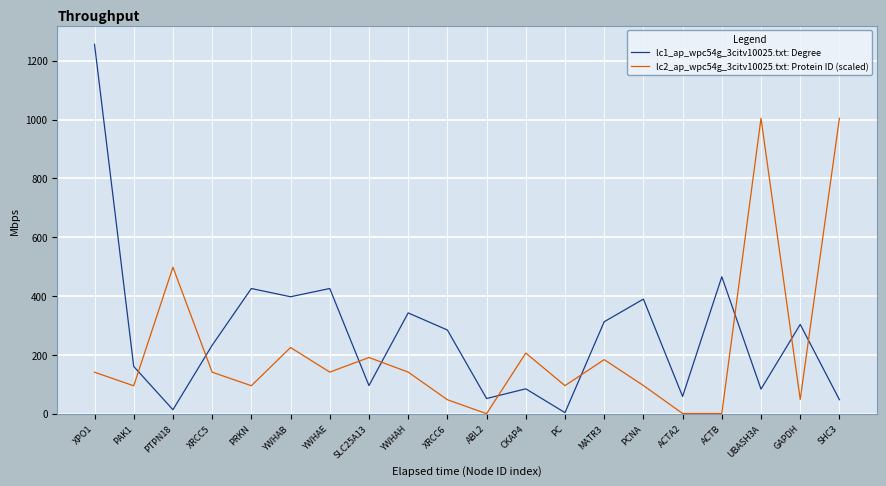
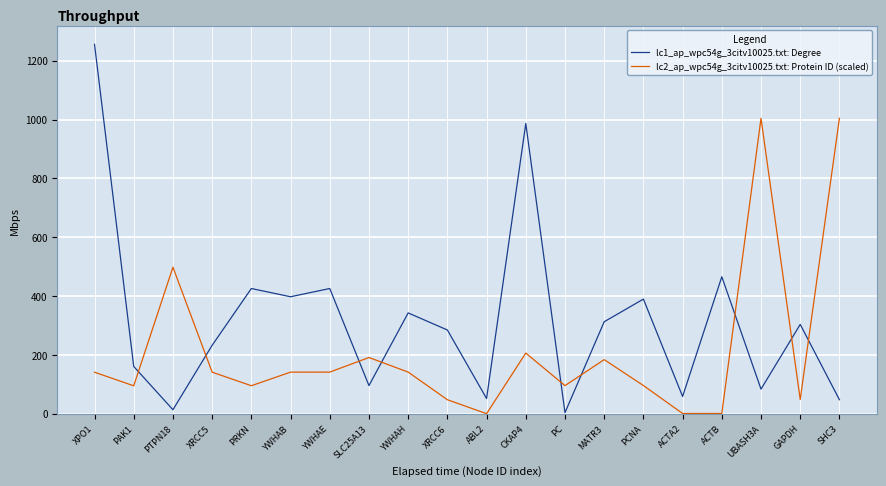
lc2_ap_wpc54g_3citv10025.txt: Protein ID (scaled), YWHAB: 230 -> 140
lc1_ap_wpc54g_3citv10025.txt: Degree, CKAP4: 90 -> 990
